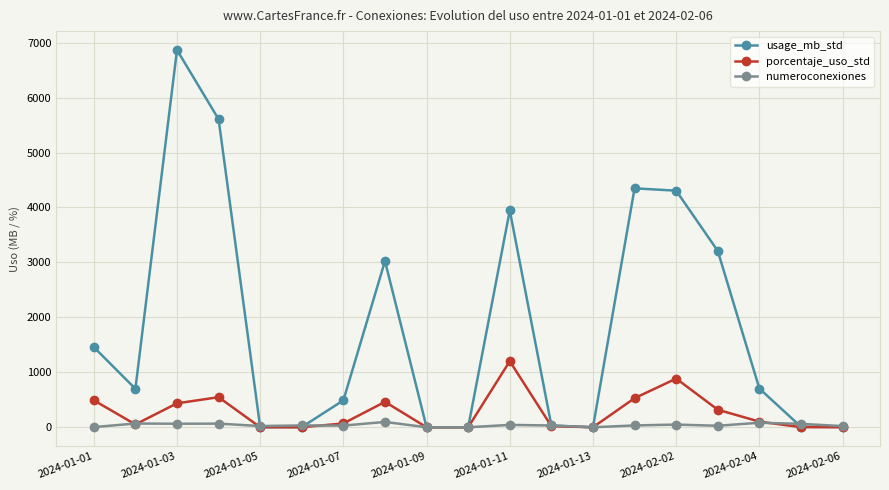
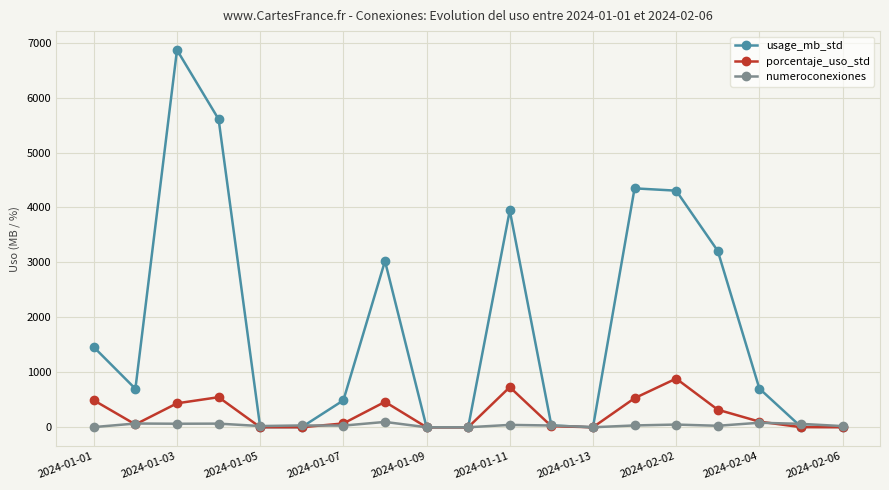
porcentaje_uso_std, 2024-01-11: 1200 -> 700
